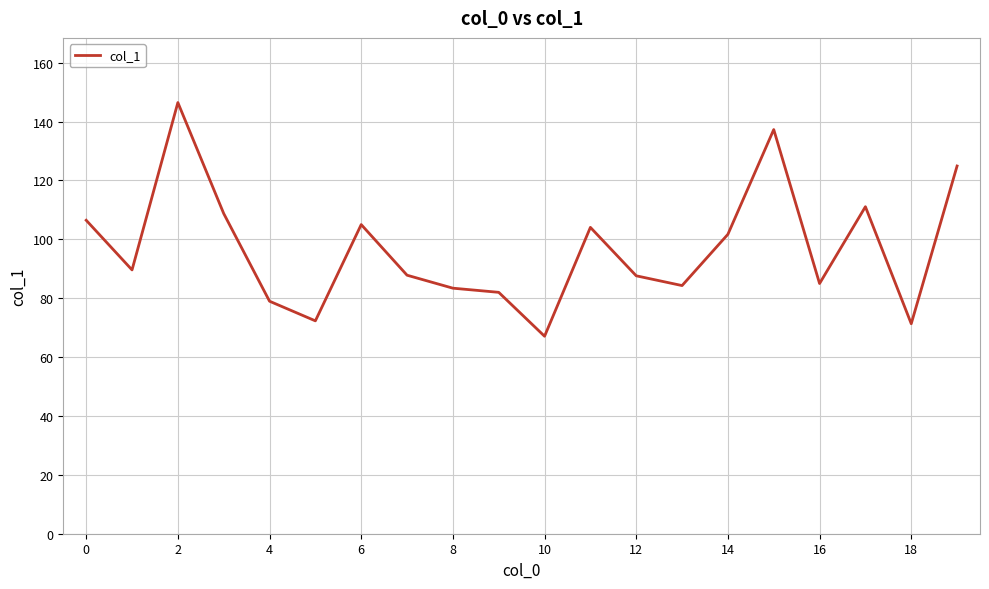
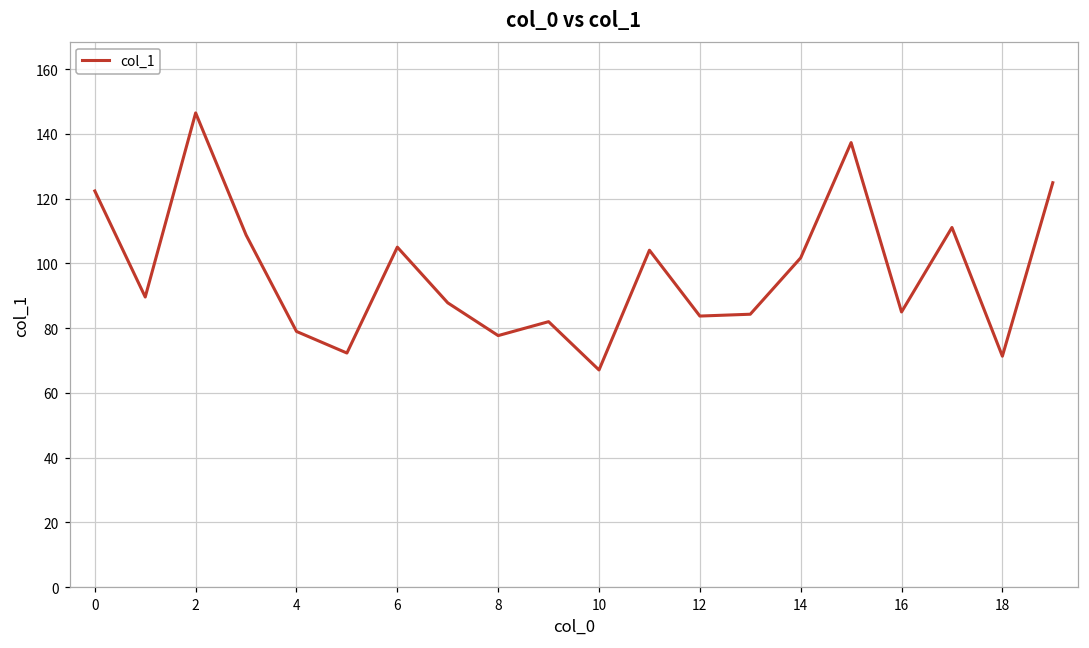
0: 106 -> 122
8: 83 -> 78
12: 88 -> 84
